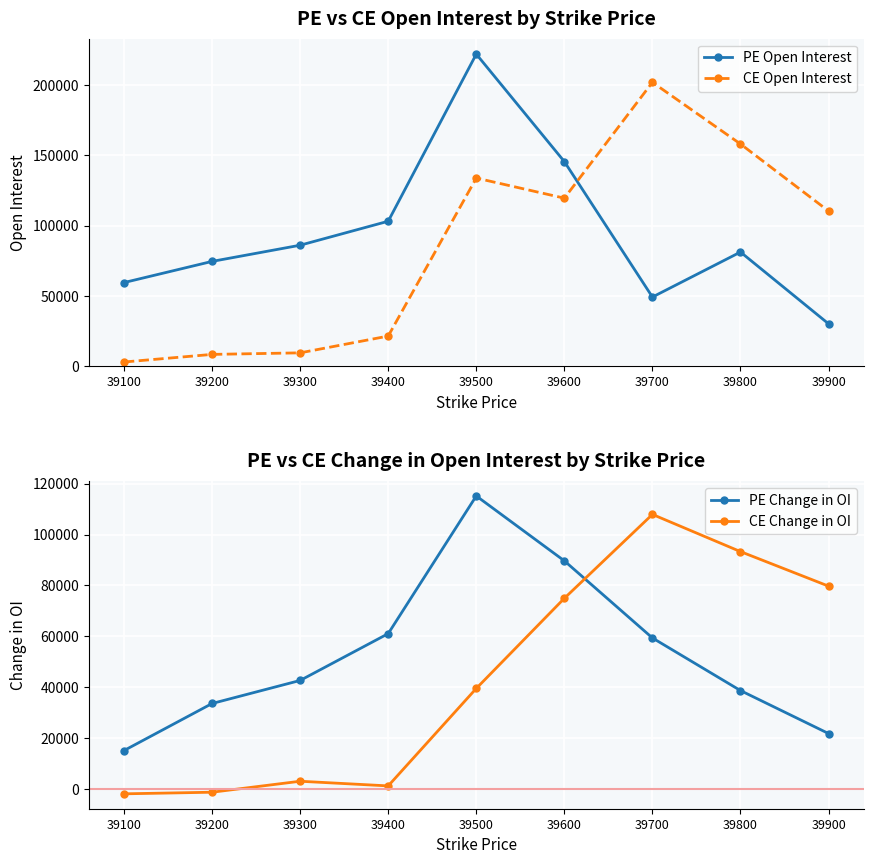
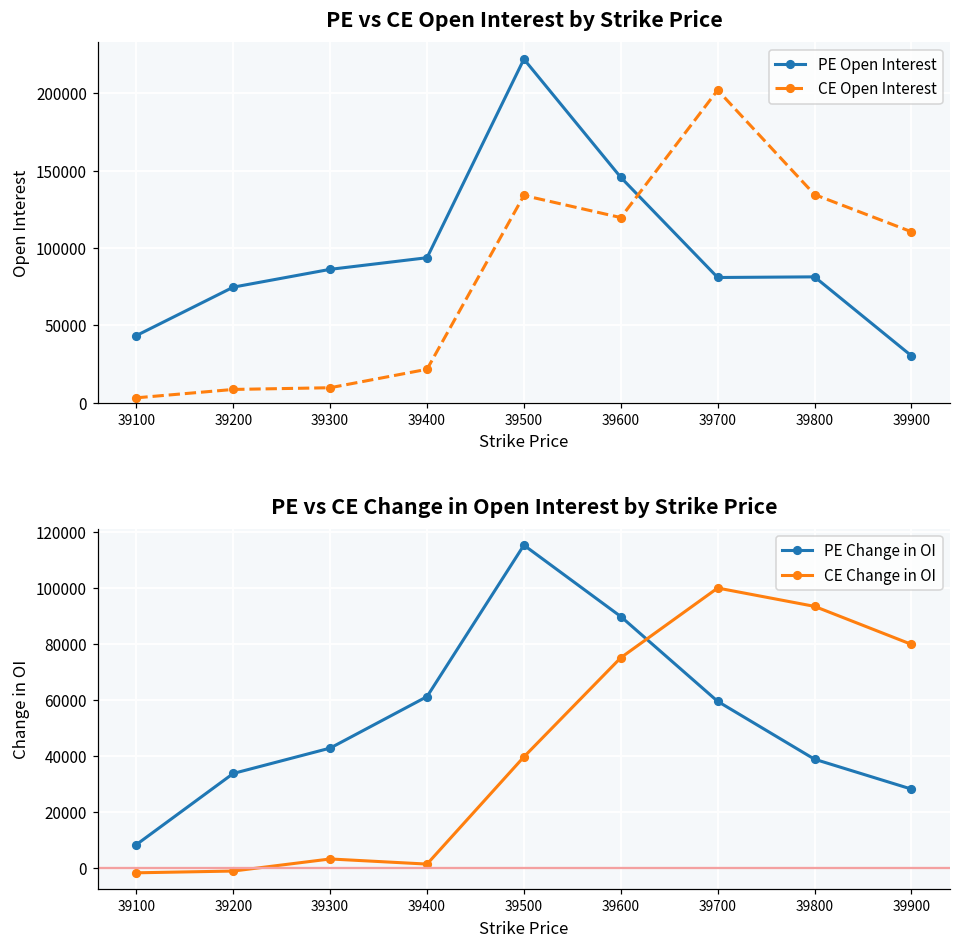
PE vs CE Open Interest by Strike Price, PE Open Interest, 39100: 60000 -> 43000
PE vs CE Open Interest by Strike Price, PE Open Interest, 39400: 103000 -> 94000
PE vs CE Open Interest by Strike Price, PE Open Interest, 39700: 49000 -> 81000
PE vs CE Open Interest by Strike Price, CE Open Interest, 39800: 158000 -> 135000
PE vs CE Change in Open Interest by Strike Price, PE Change in OI, 39100: 15000 -> 8000
PE vs CE Change in Open Interest by Strike Price, CE Change in OI, 39700: 108000 -> 100000
PE vs CE Change in Open Interest by Strike Price, PE Change in OI, 39900: 22000 -> 28000
